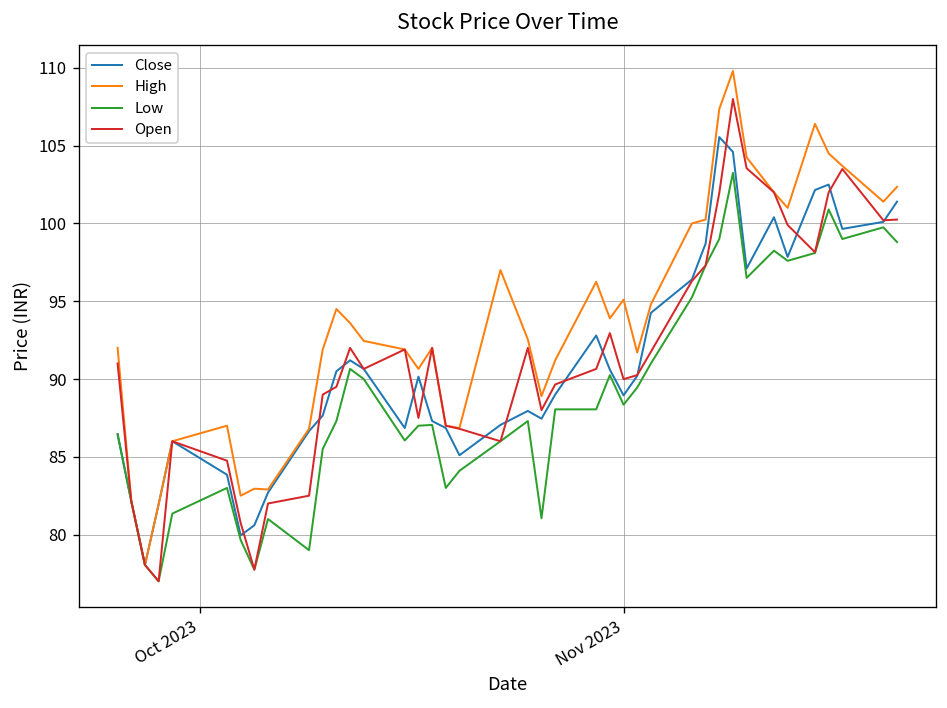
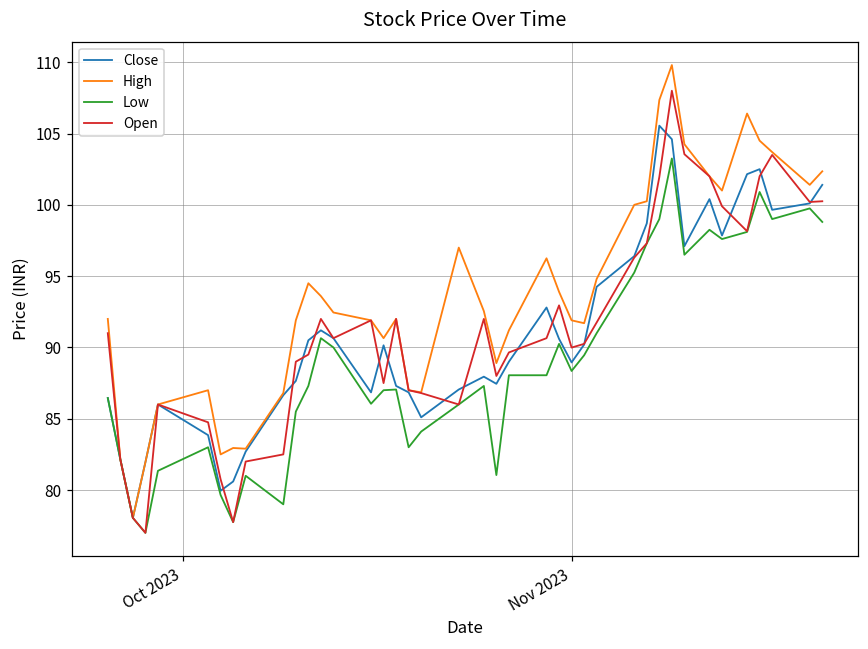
High, Nov 2023: 95.1 -> 91.9
